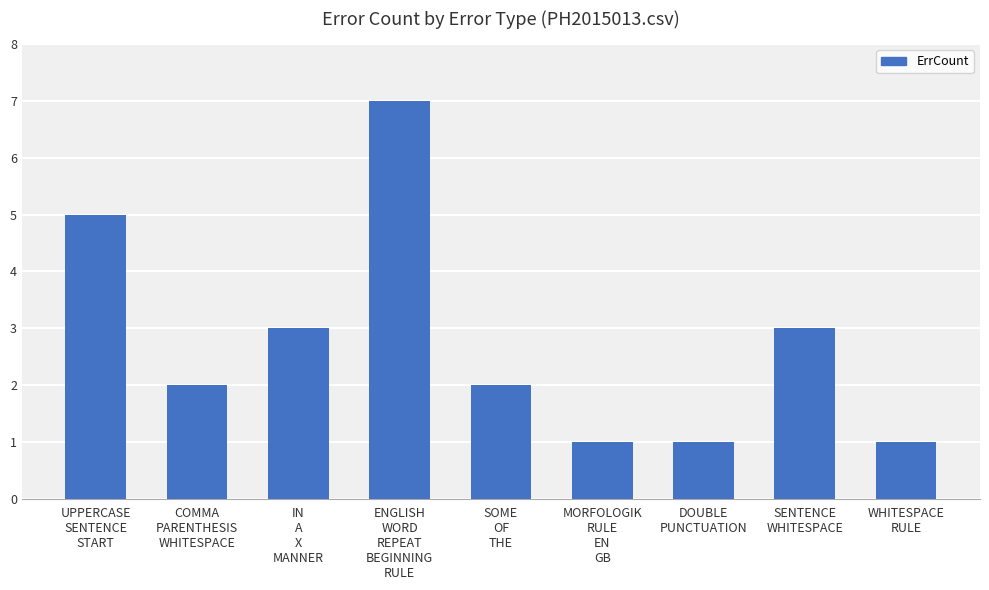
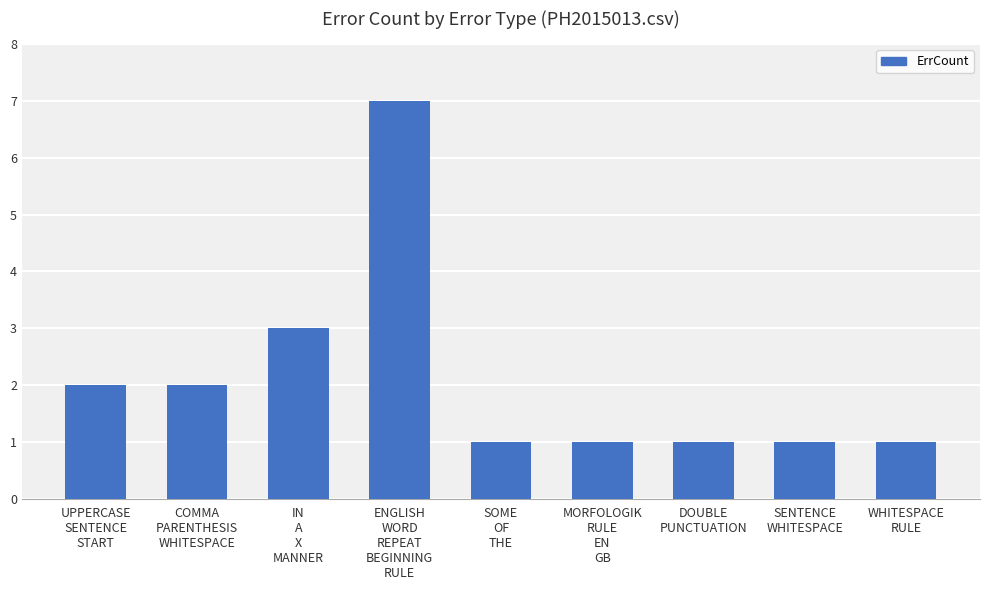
UPPERCASE SENTENCE START: 5 -> 2
SOME OF THE: 2 -> 1
SENTENCE WHITESPACE: 3 -> 1
